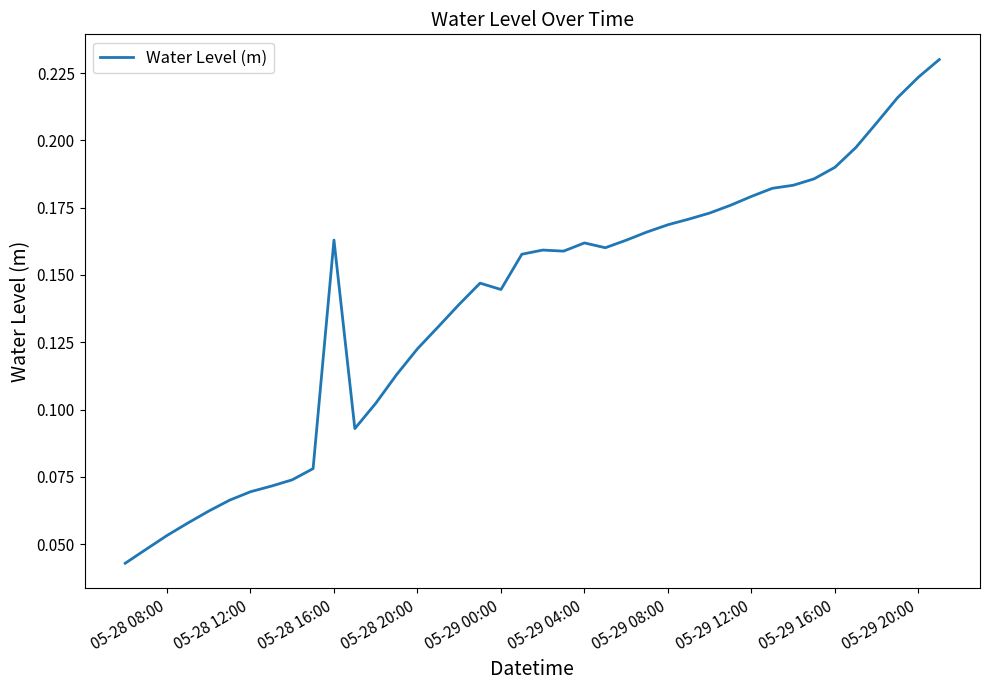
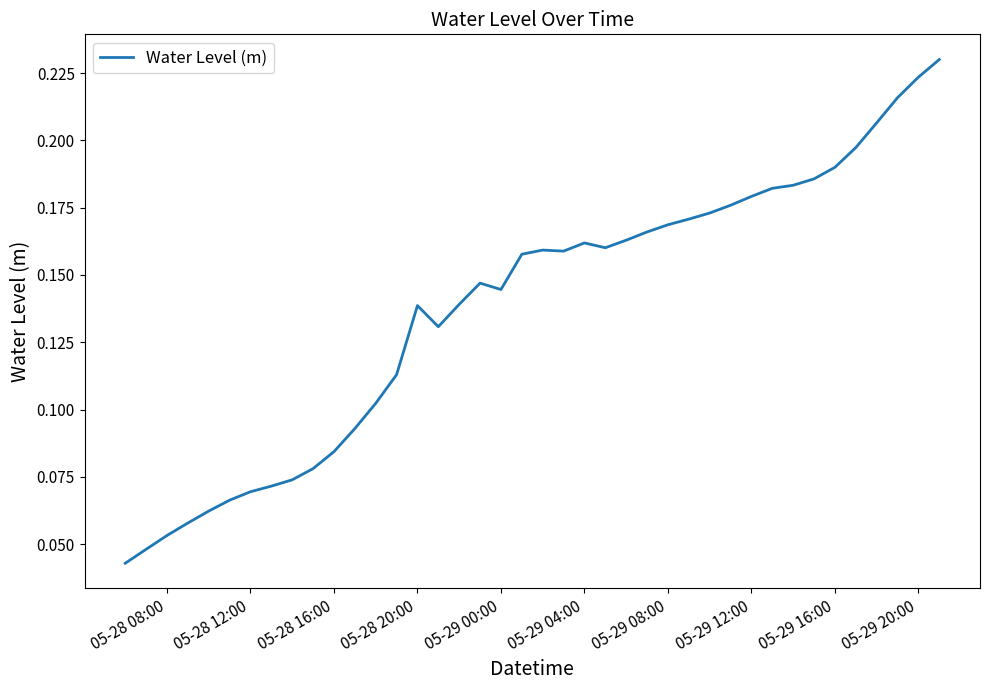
05-28 16:00: 0.163 -> 0.084
05-28 20:00: 0.123 -> 0.139
